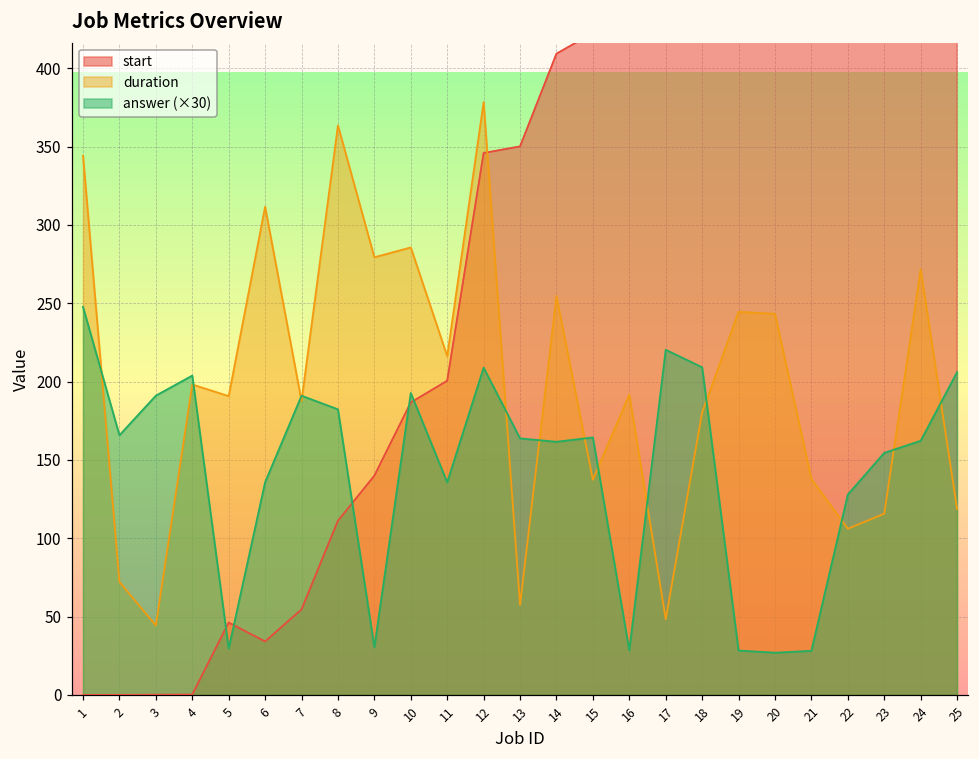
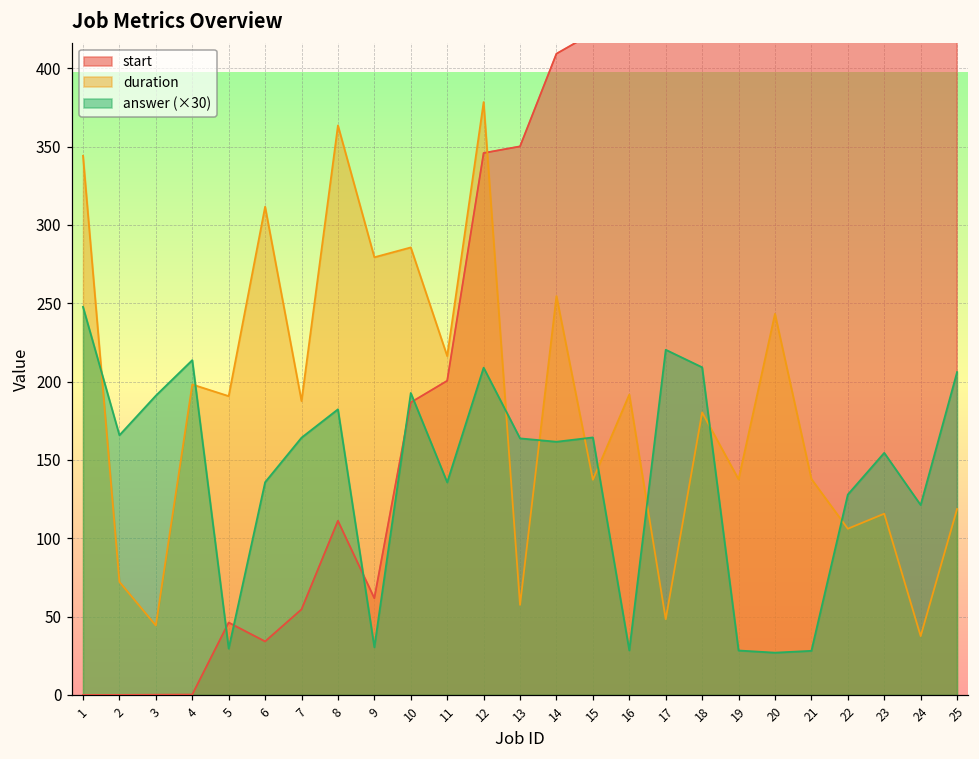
answer (×30), 4: 204 -> 214
answer (×30), 7: 191 -> 164
start, 9: 140 -> 62
duration, 19: 245 -> 138
duration, 24: 272 -> 38
answer (×30), 24: 162 -> 121
